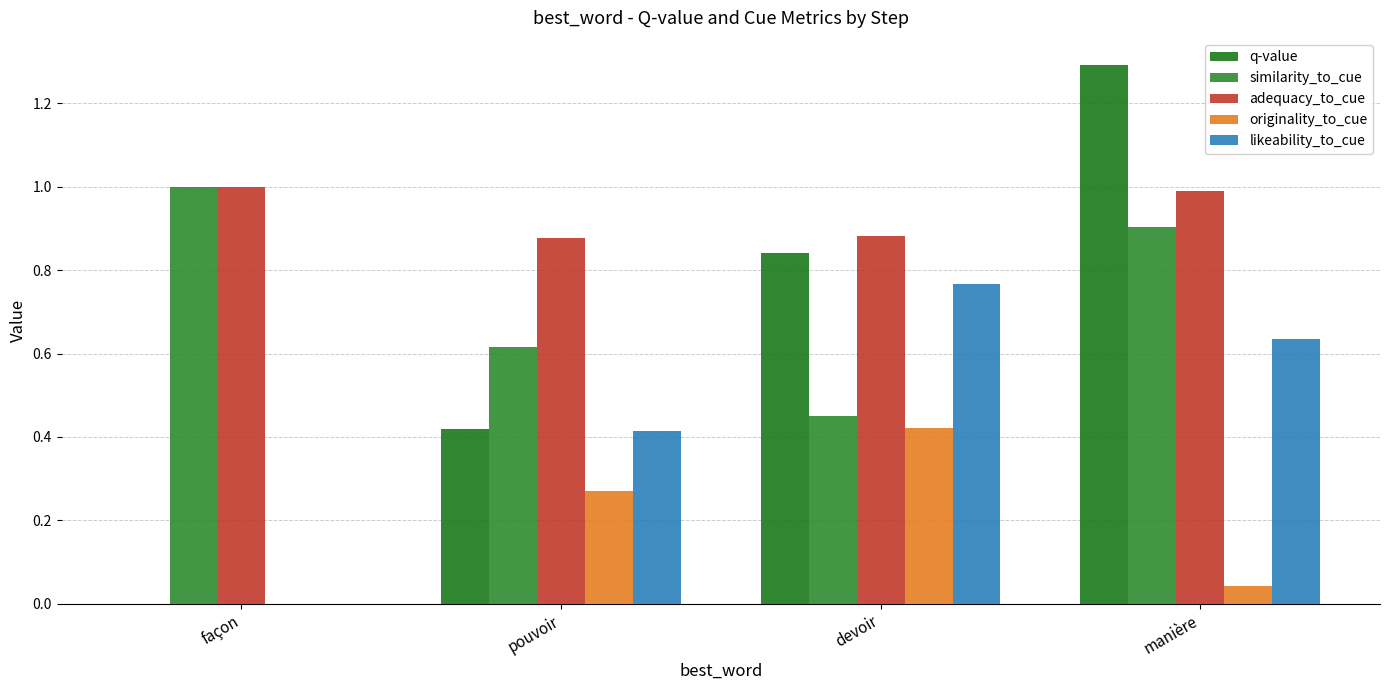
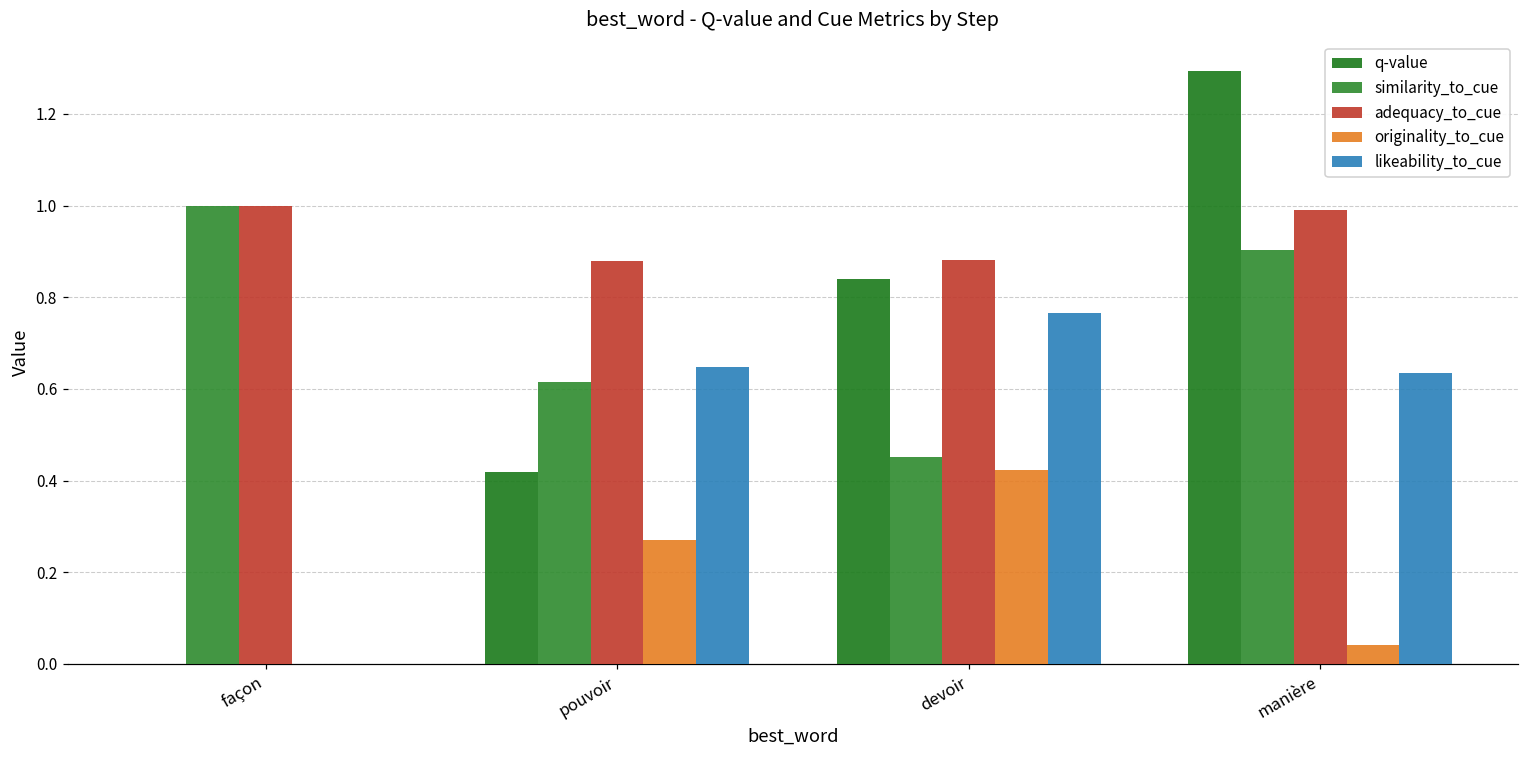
likeability_to_cue, pouvoir: 0.41 -> 0.65
